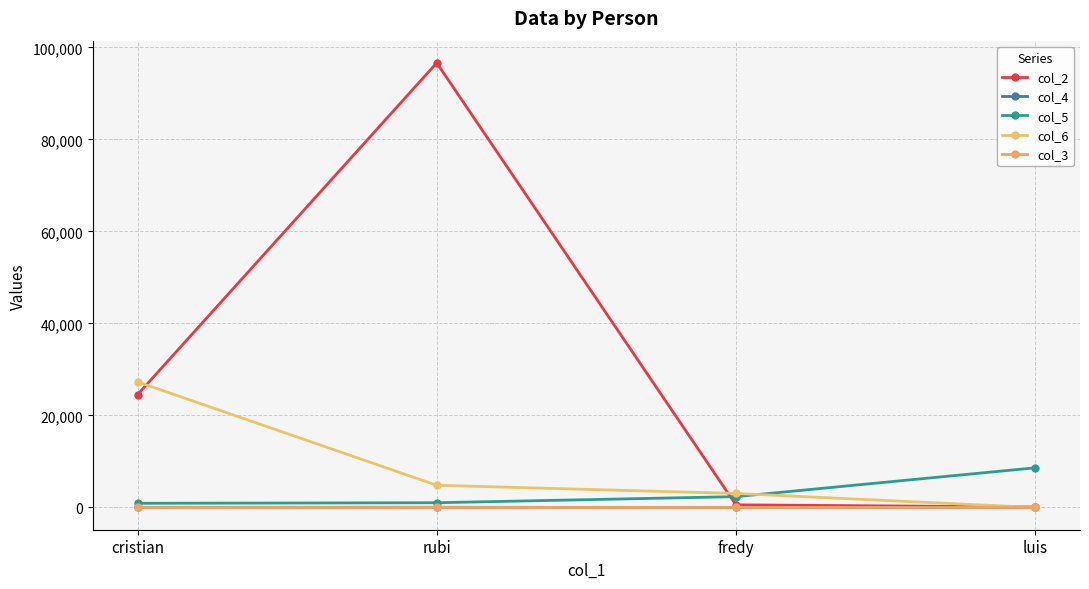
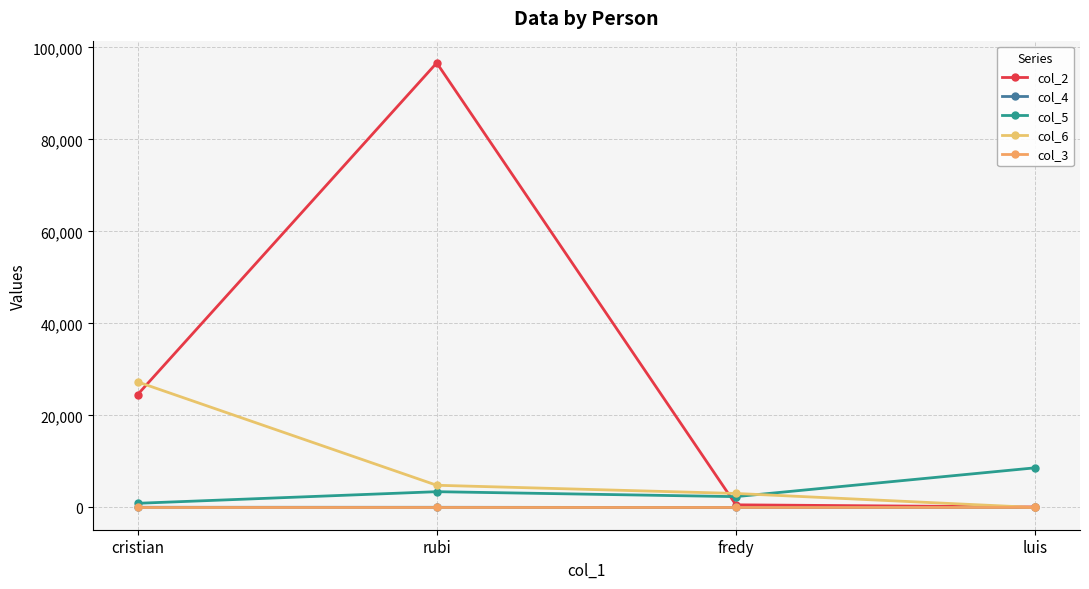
col_5, rubi: 1,000 -> 3,000
